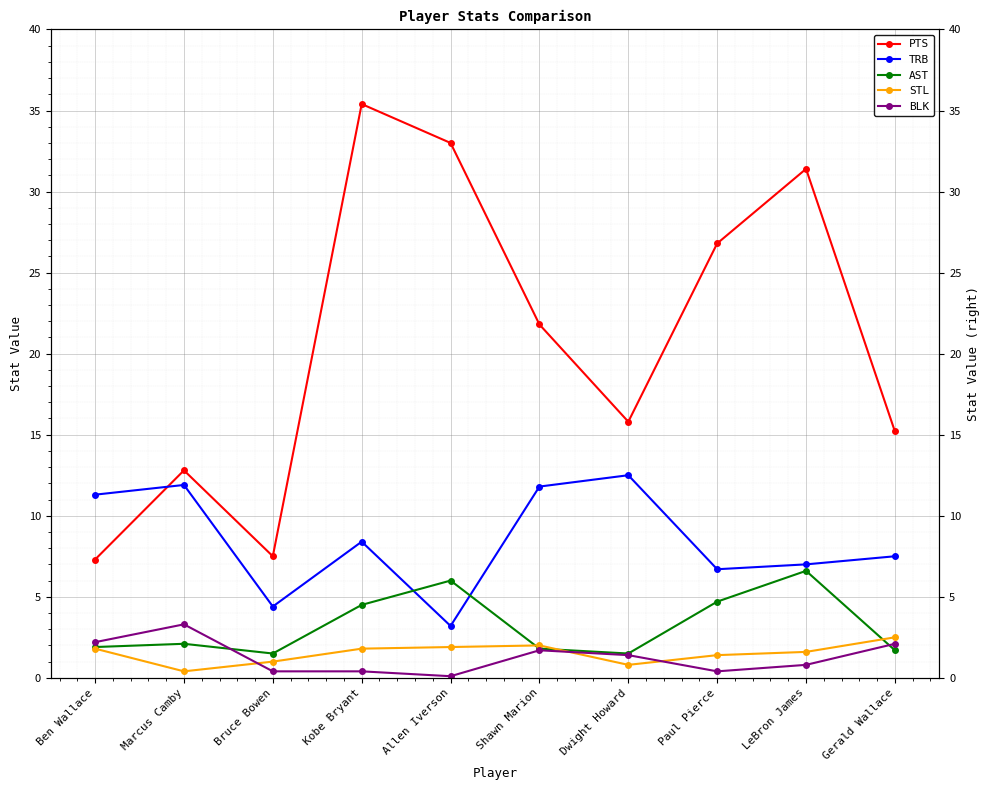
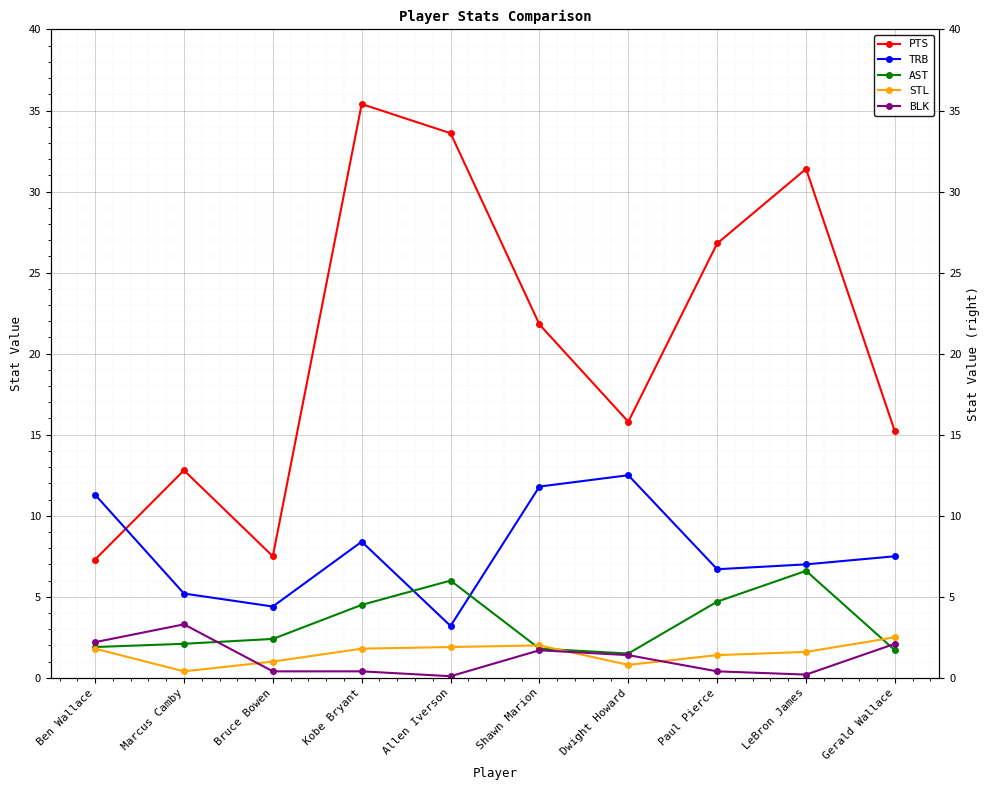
TRB, Marcus Camby: 11.9 -> 5.2
AST, Bruce Bowen: 1.5 -> 2.4
PTS, Allen Iverson: 33.0 -> 33.6
BLK, LeBron James: 0.8 -> 0.2
